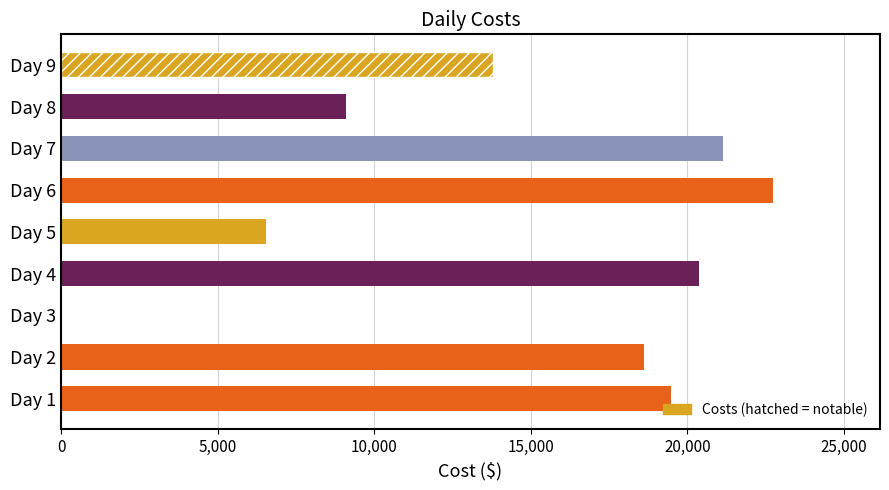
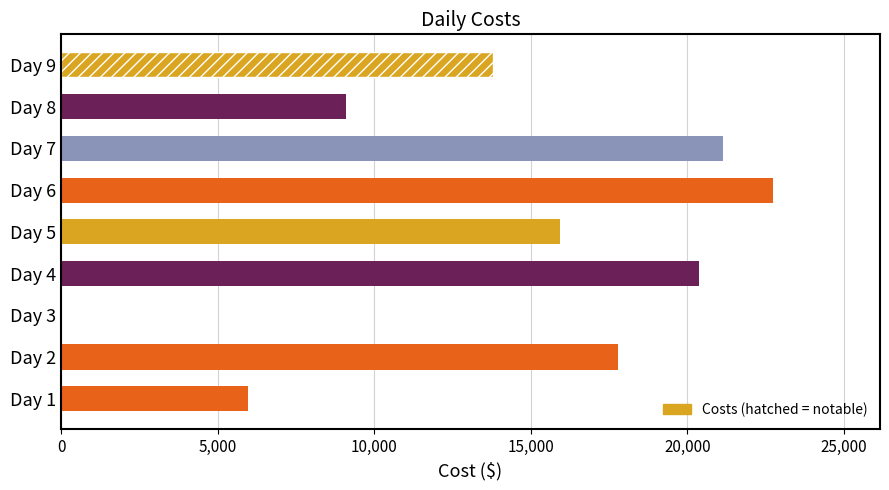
Day 5: 6,500 -> 15,900
Day 2: 18,600 -> 17,800
Day 1: 19,500 -> 6,000
